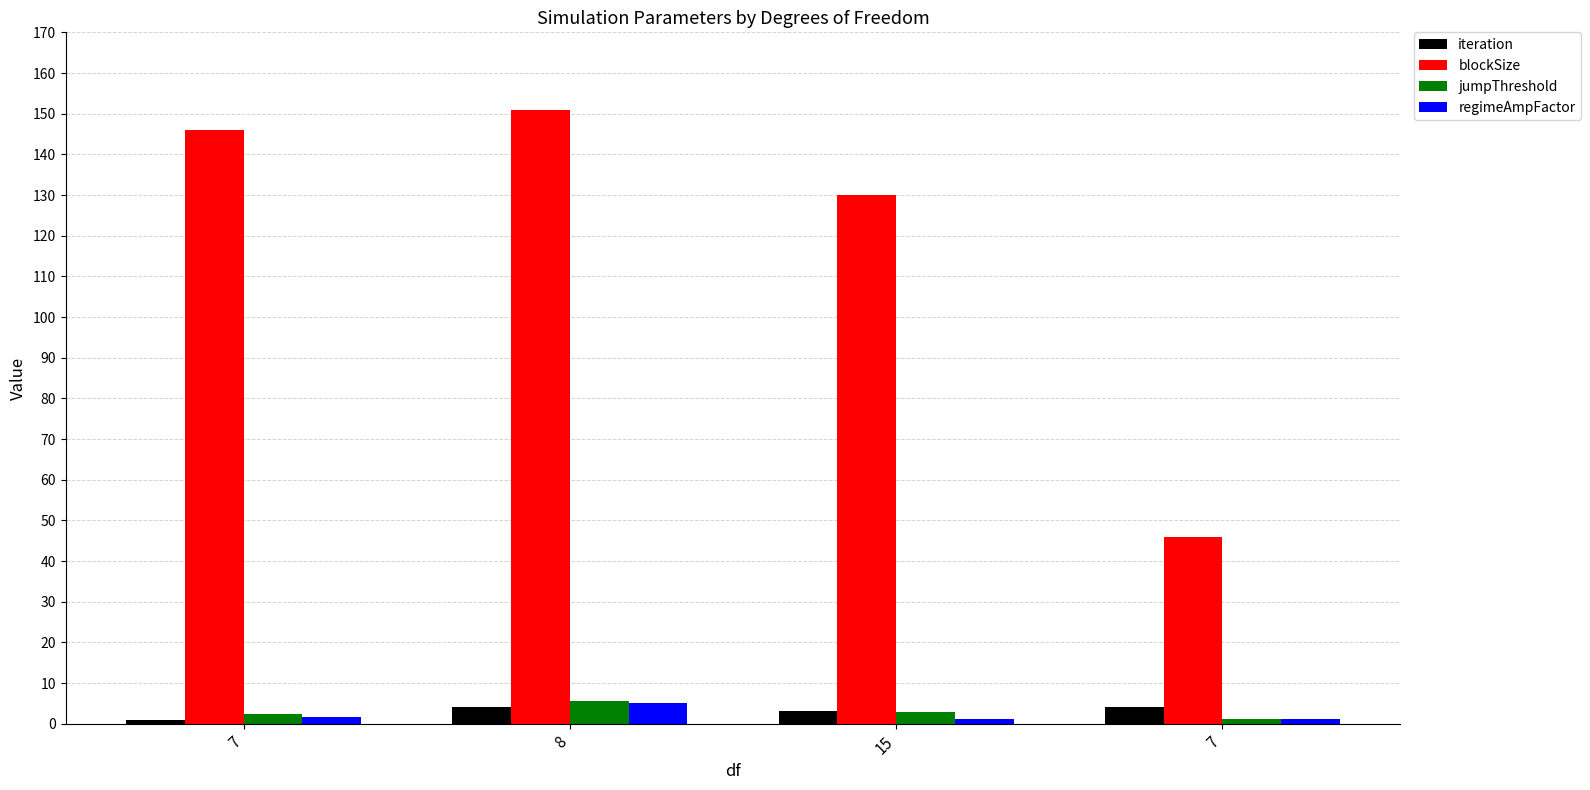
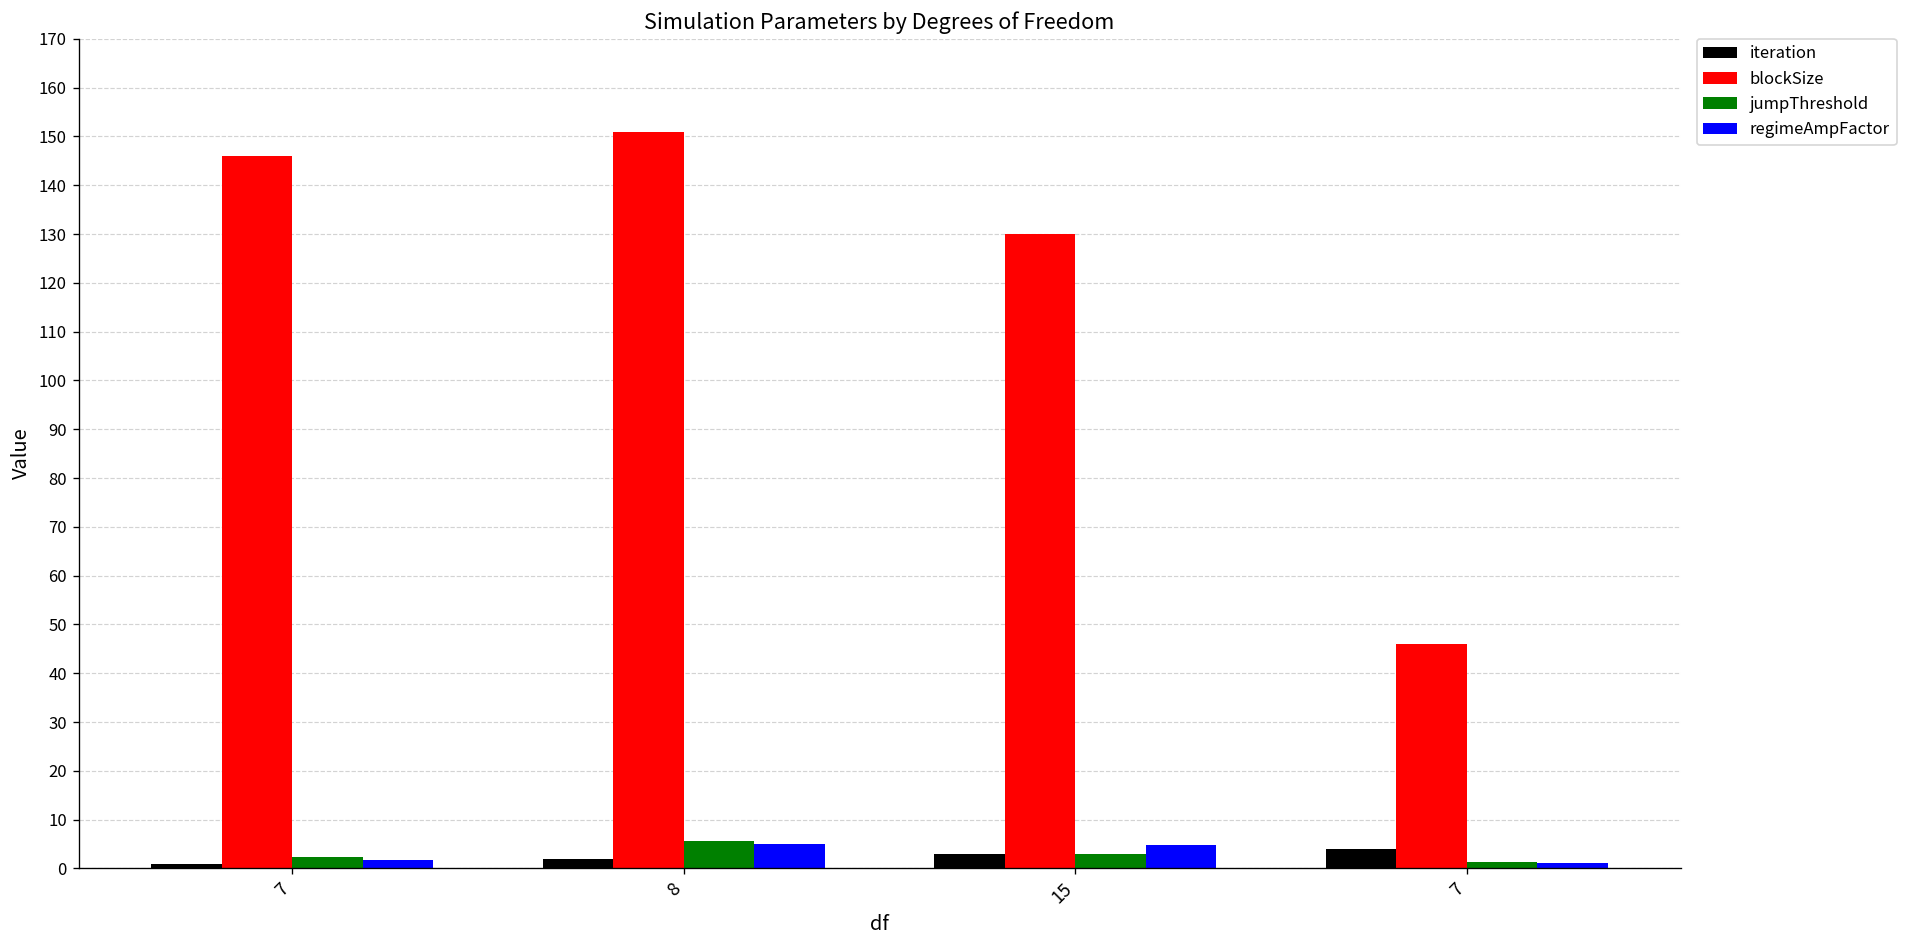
iteration, 8: 4 -> 2
regimeAmpFactor, 15: 1 -> 5
